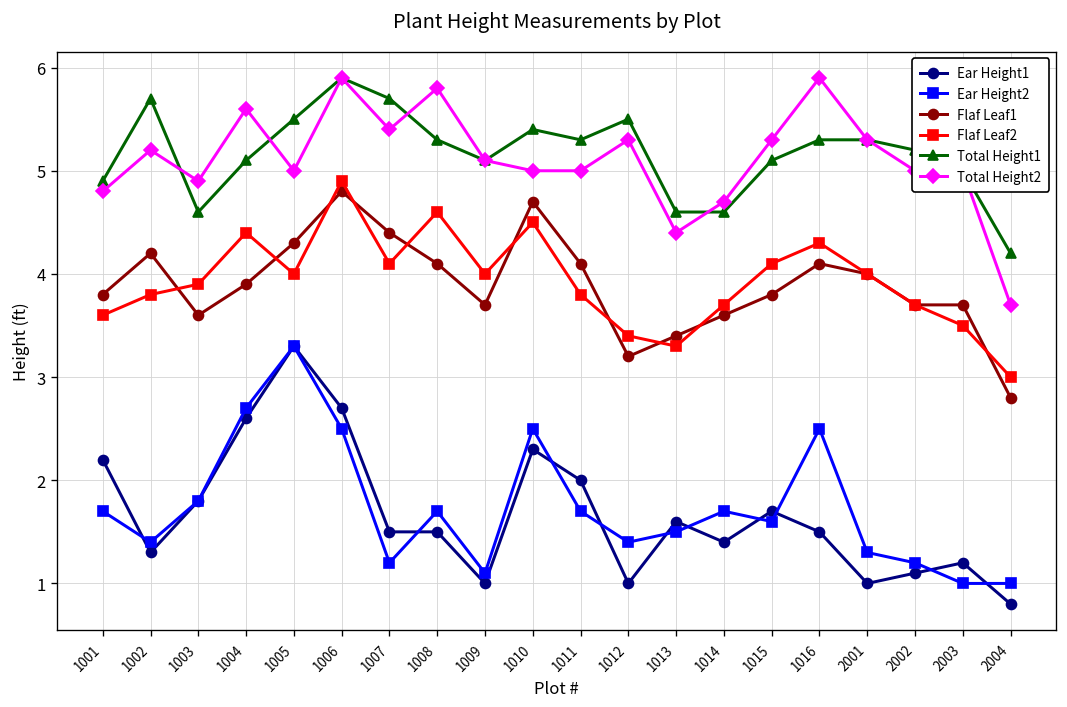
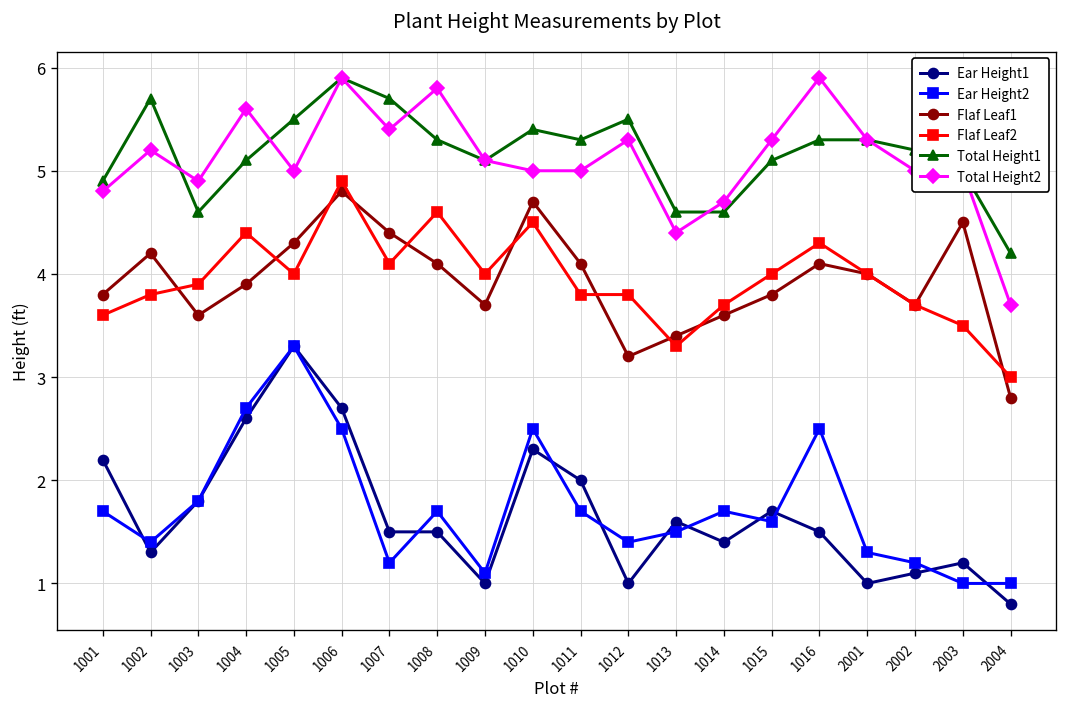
Flaf Leaf2, 1012: 3.4 -> 3.8
Flaf Leaf2, 1015: 4.1 -> 4.0
Flaf Leaf1, 2003: 3.7 -> 4.5
